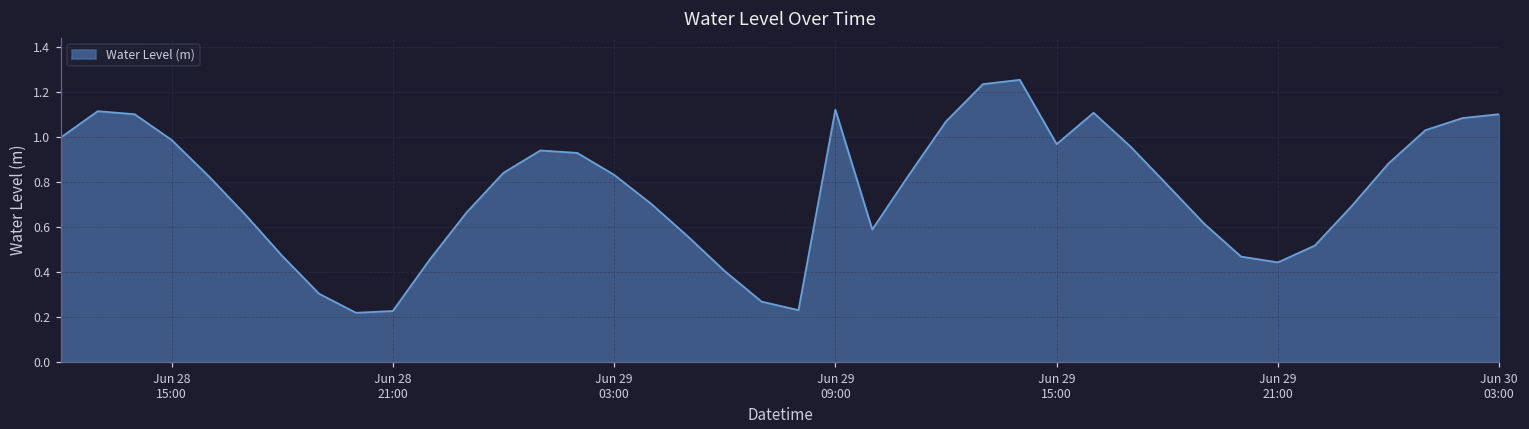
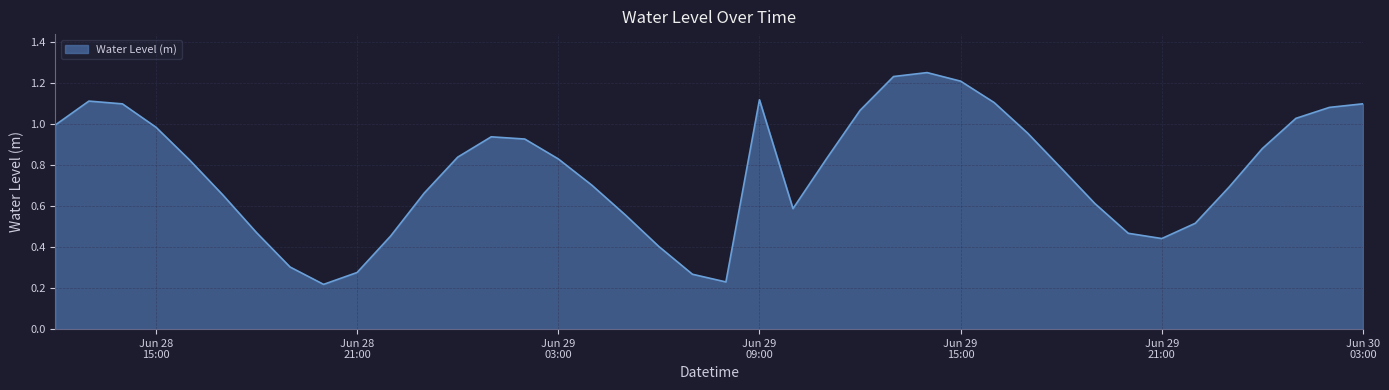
Jun 28 21:00: 0.23 -> 0.28
Jun 29 15:00: 0.97 -> 1.21
